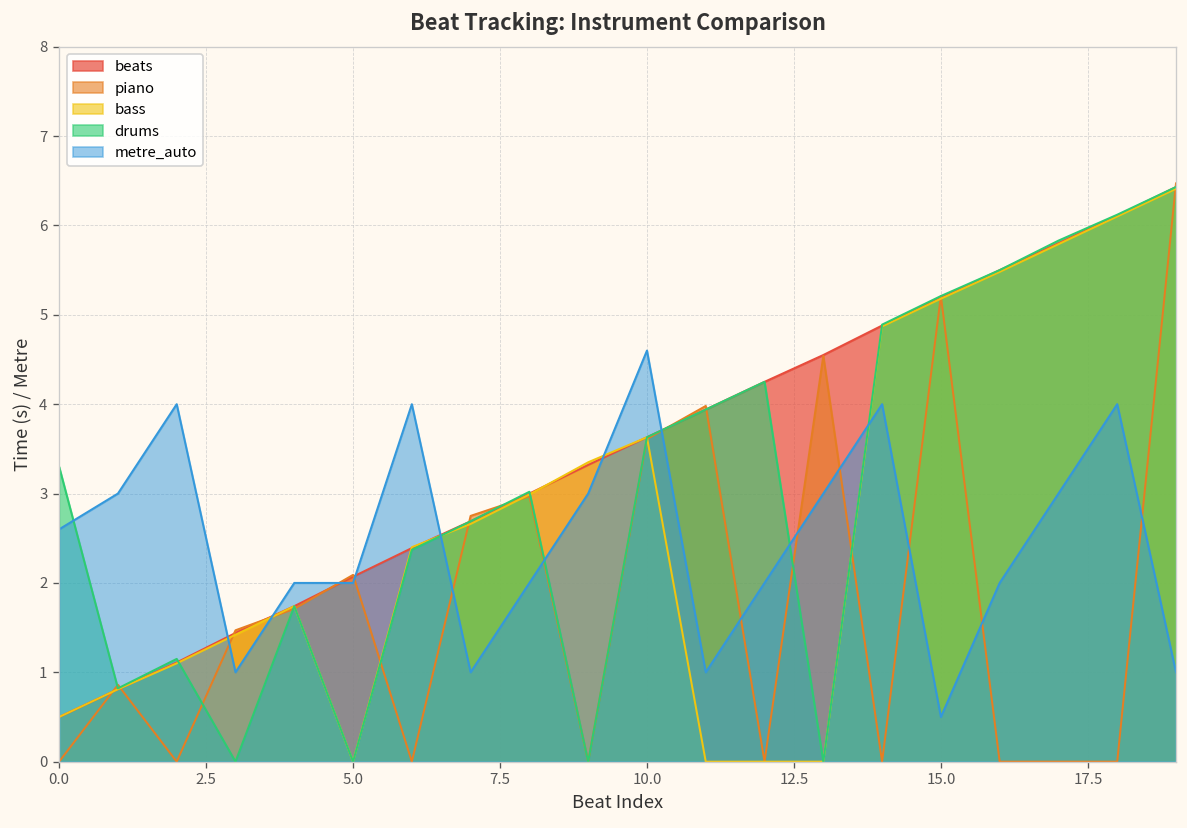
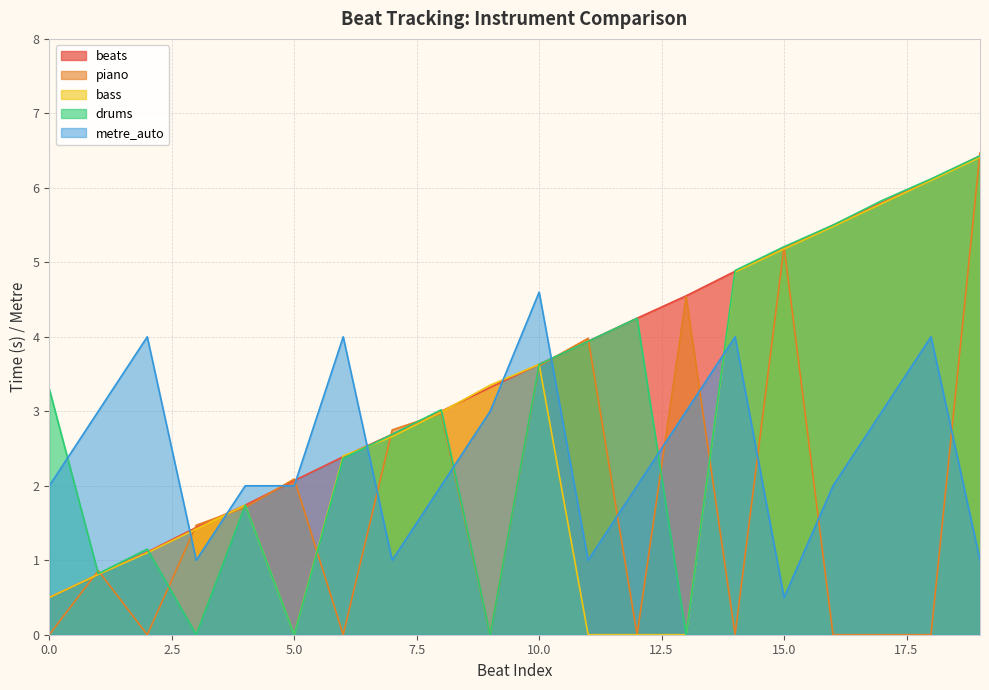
metre_auto, 0.0: 2.6 -> 2.0
